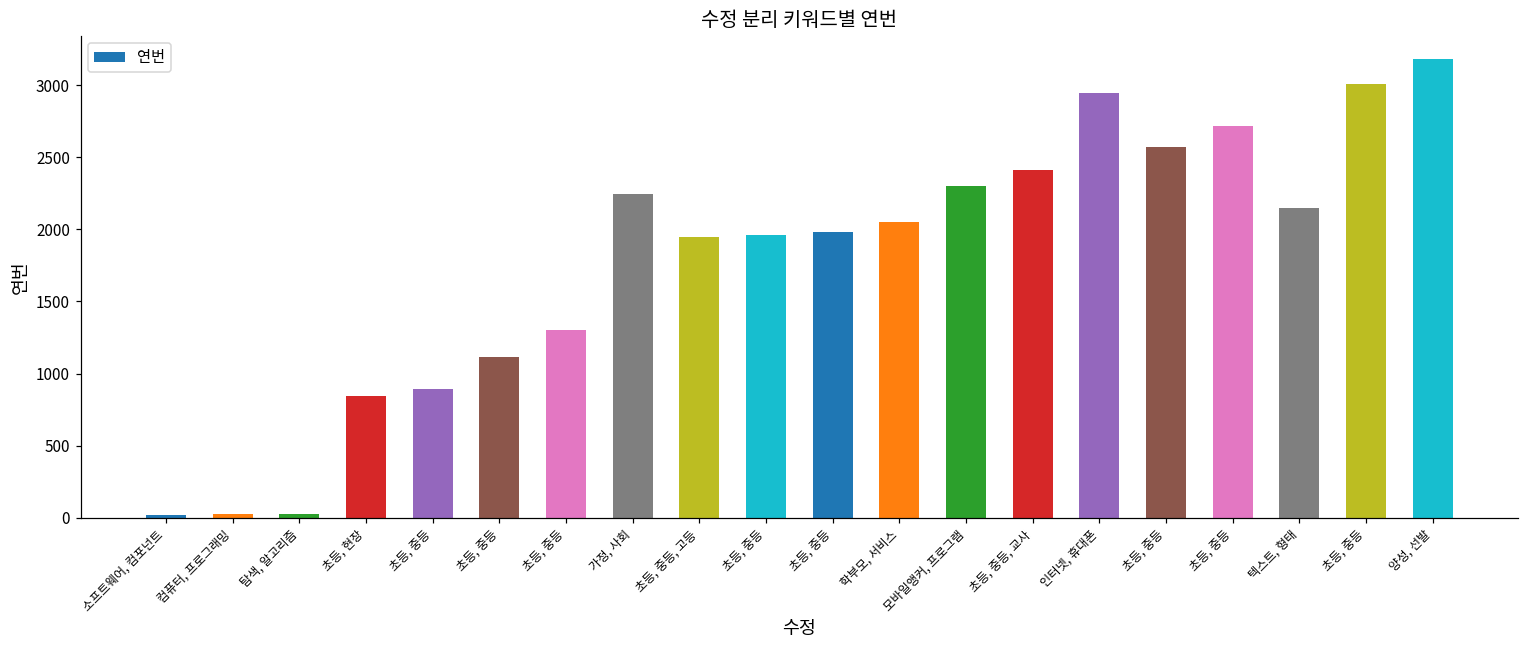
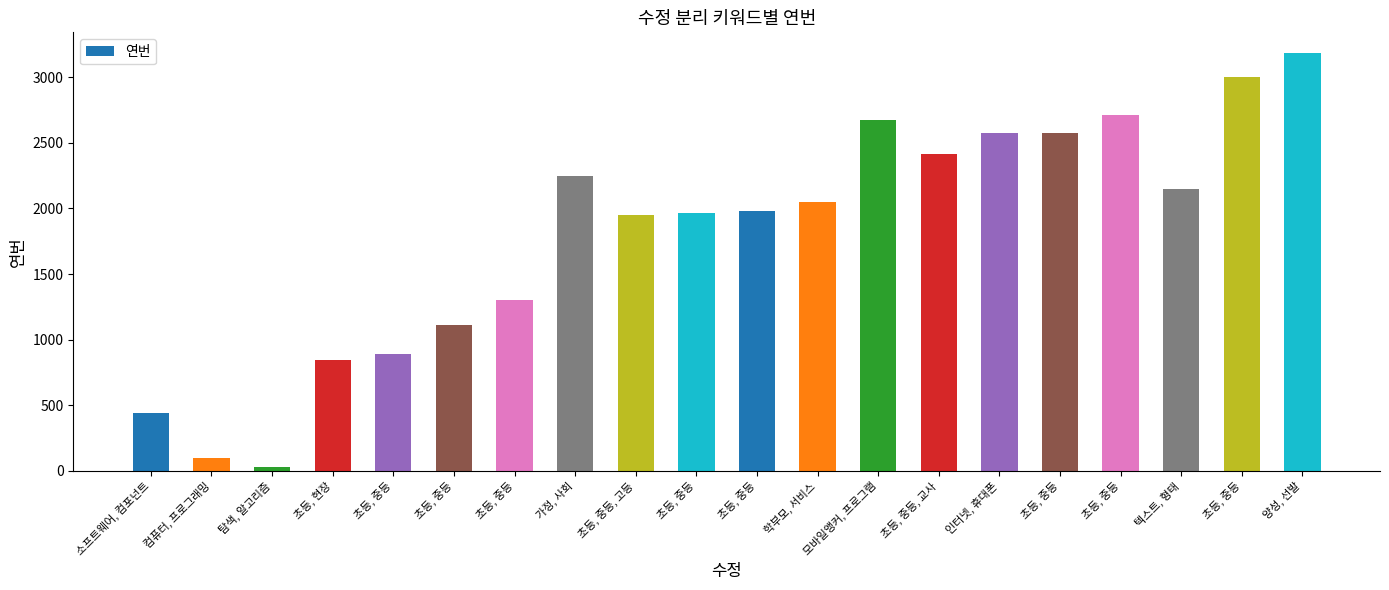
소프트웨어, 컴포넌트: 20 -> 440
컴퓨터, 프로그래밍: 30 -> 100
모바일앵커, 프로그램: 2300 -> 2670
인터넷, 휴대폰: 2940 -> 2570
